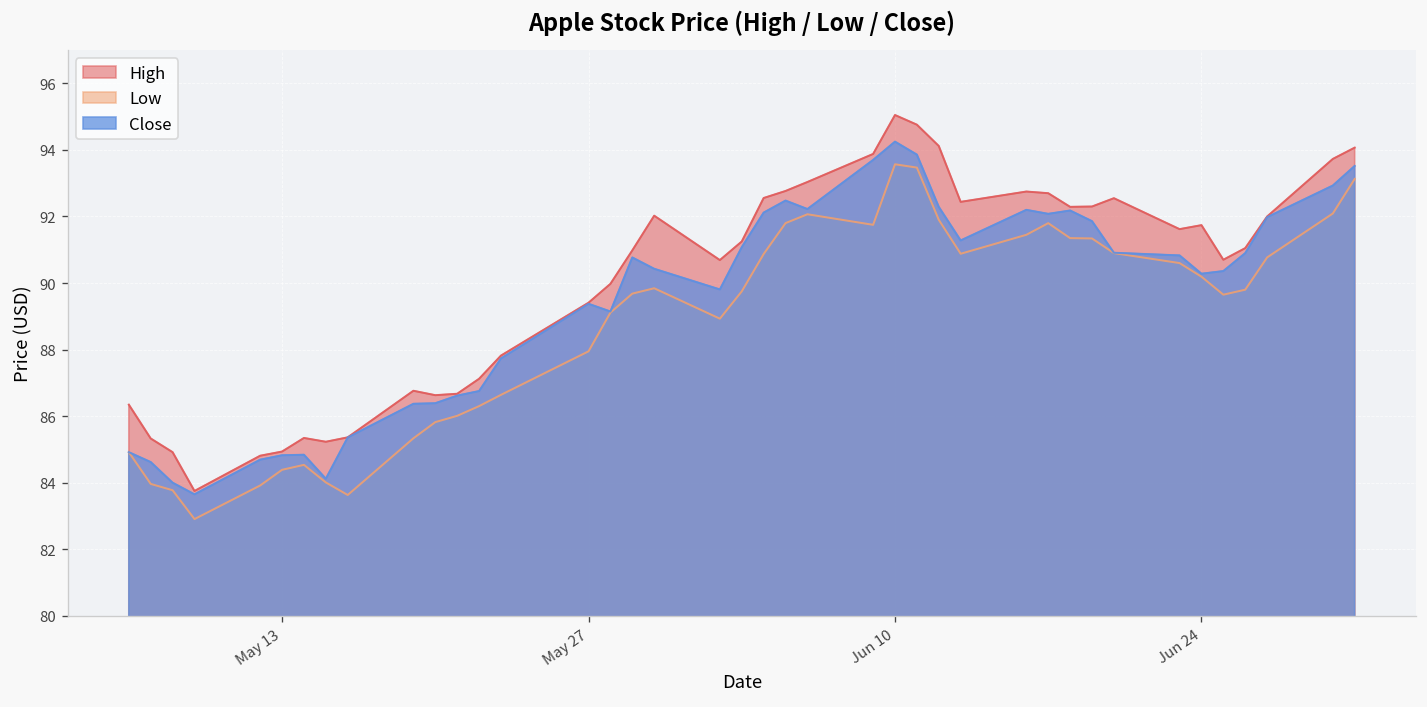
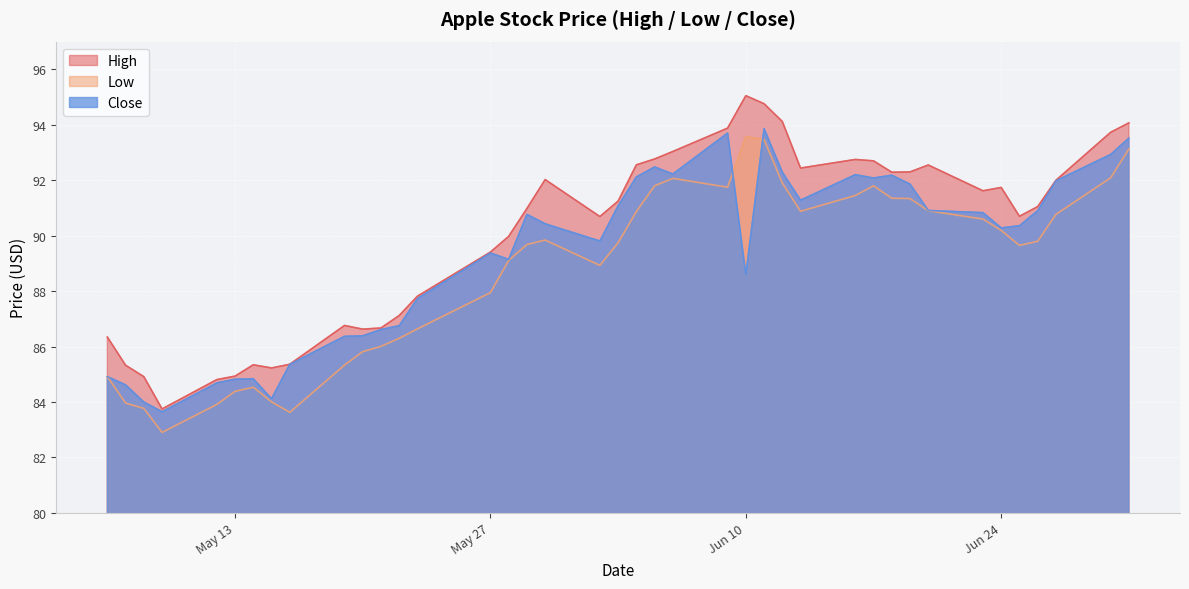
Close, Jun 10: 94.3 -> 88.6
